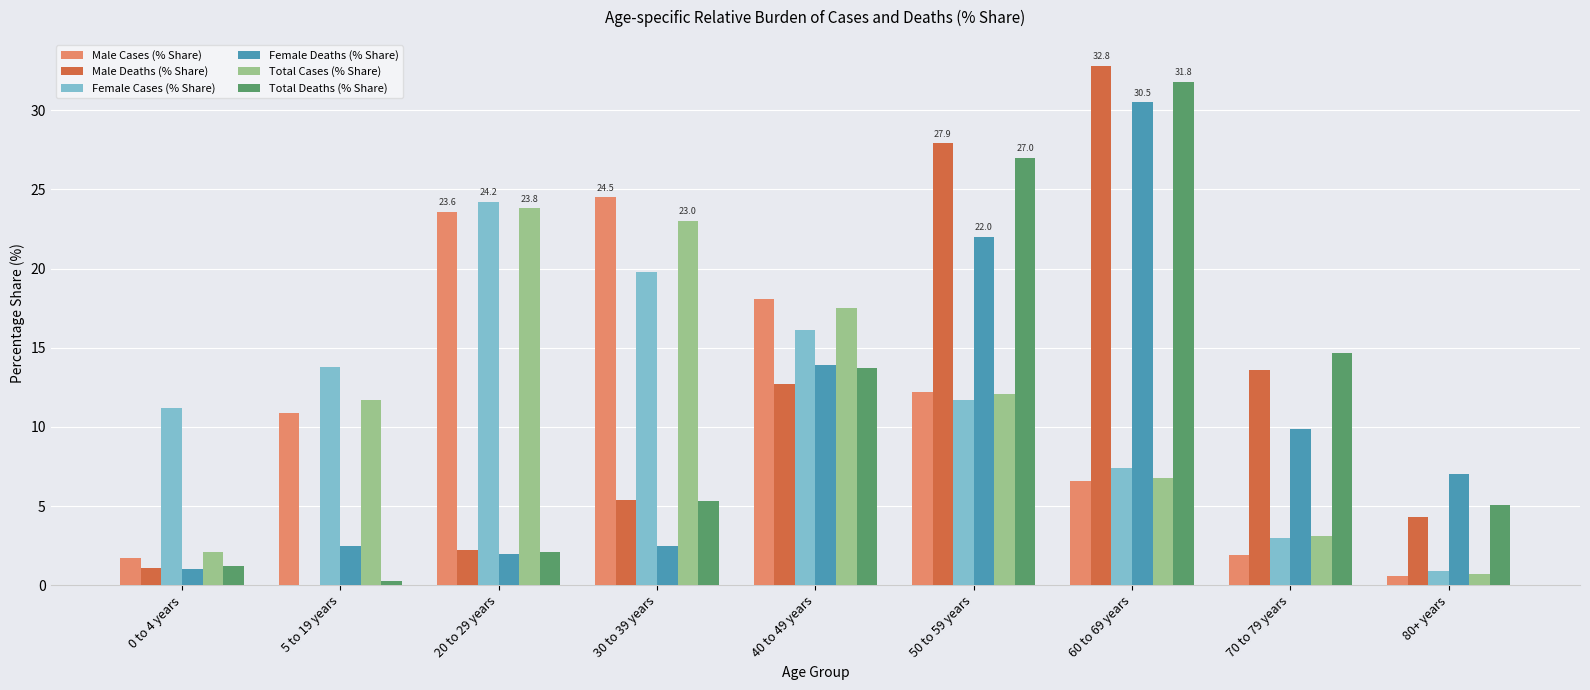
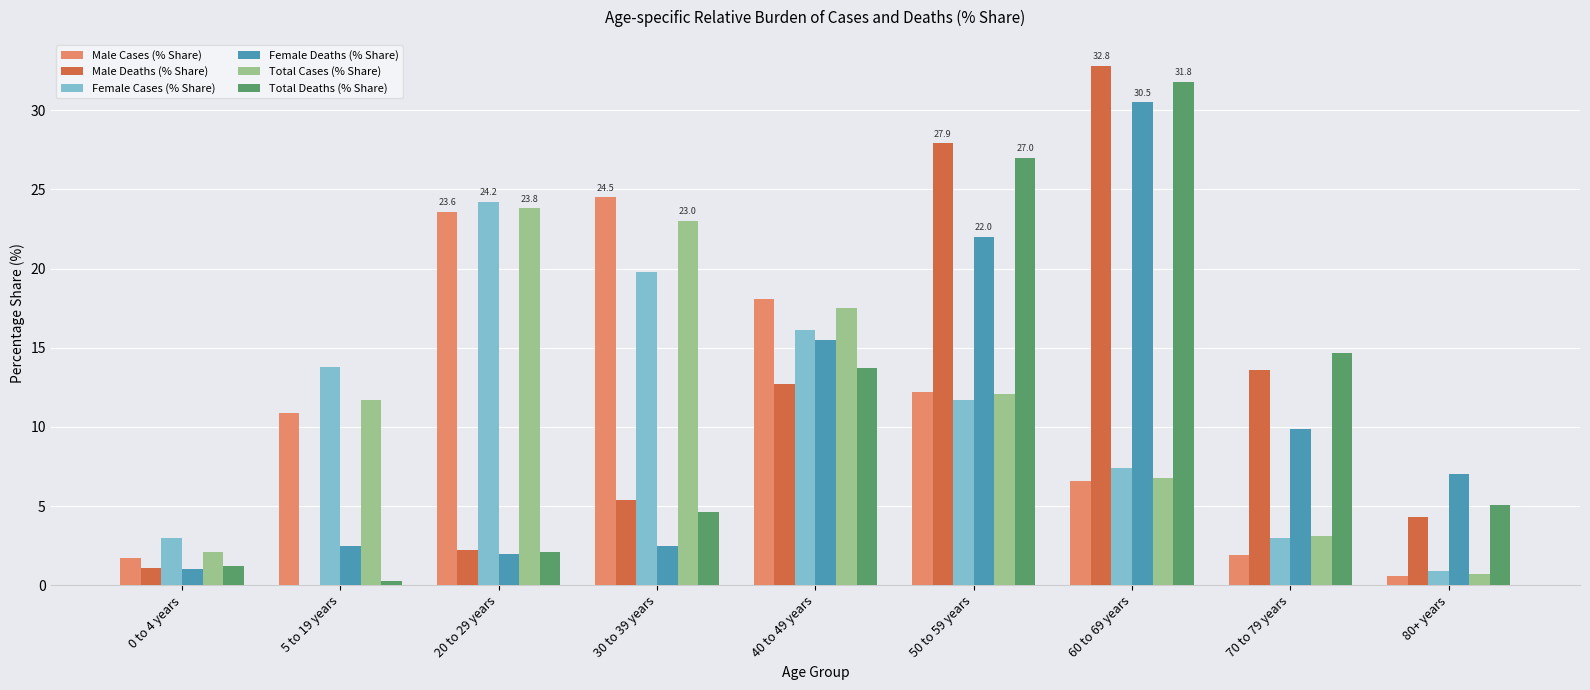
Female Cases (% Share), 0 to 4 years: 11.2 -> 3.0
Total Deaths (% Share), 30 to 39 years: 5.3 -> 4.6
Female Deaths (% Share), 40 to 49 years: 13.9 -> 15.5
